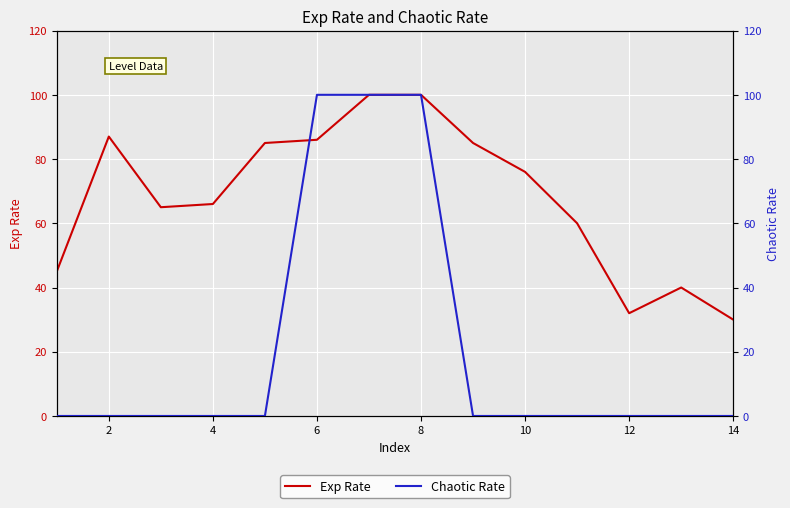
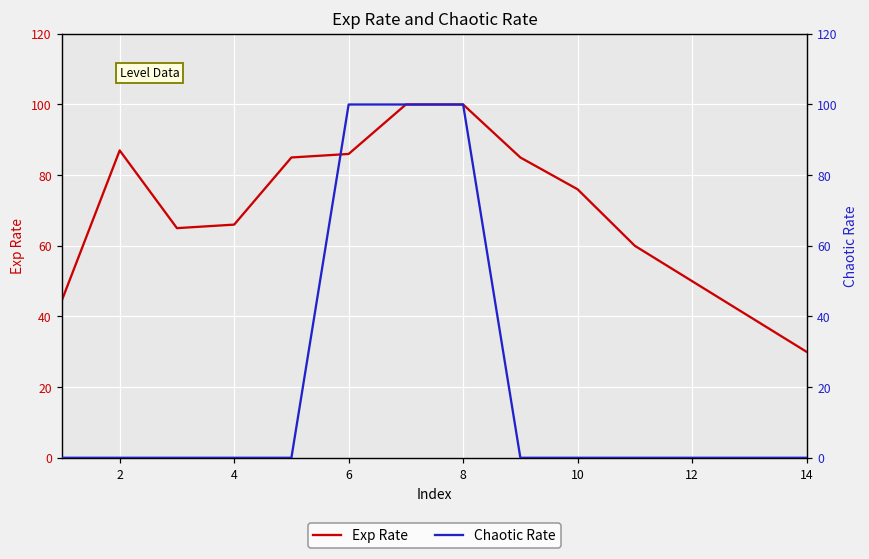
Exp Rate, 12: 32 -> 50
